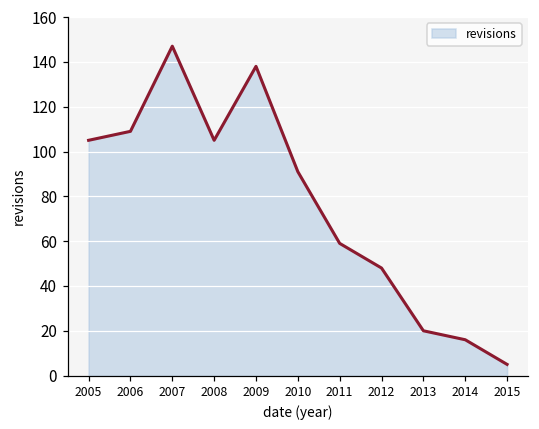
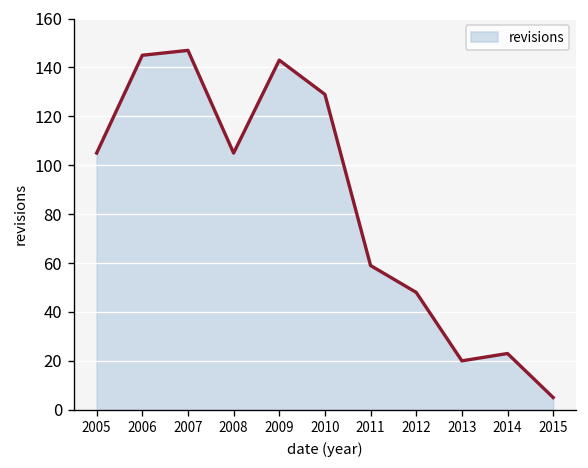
2006: 109 -> 145
2009: 138 -> 143
2010: 91 -> 129
2014: 16 -> 23
